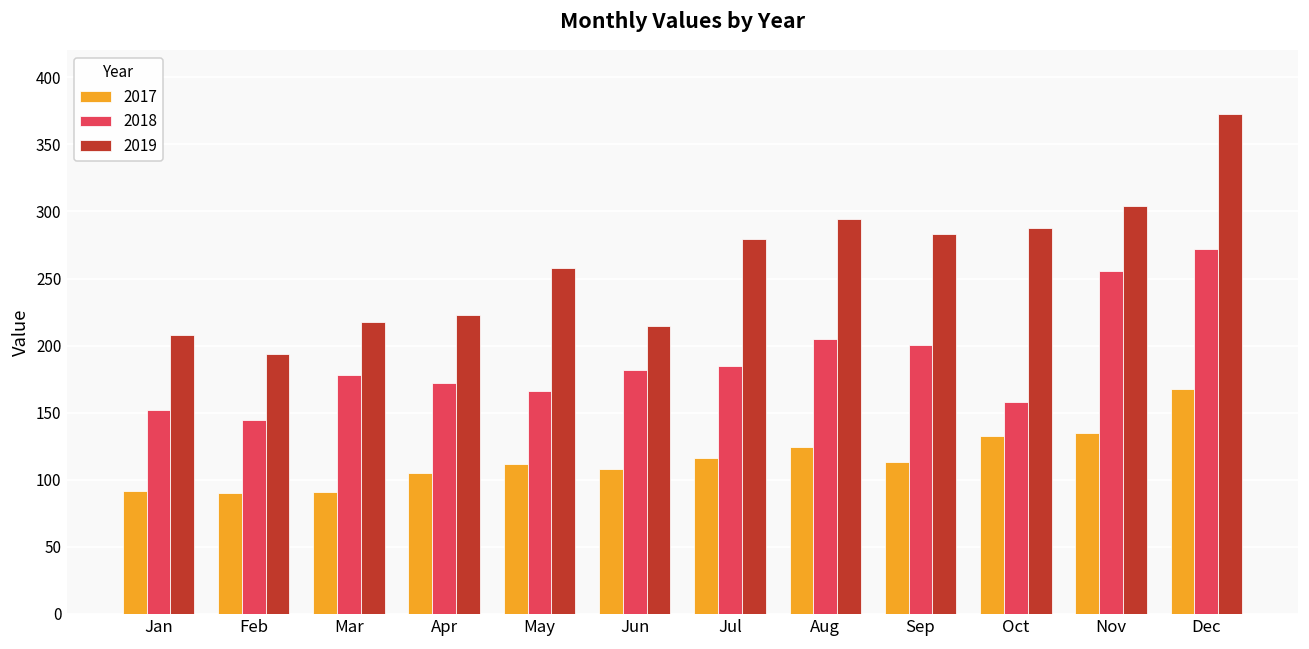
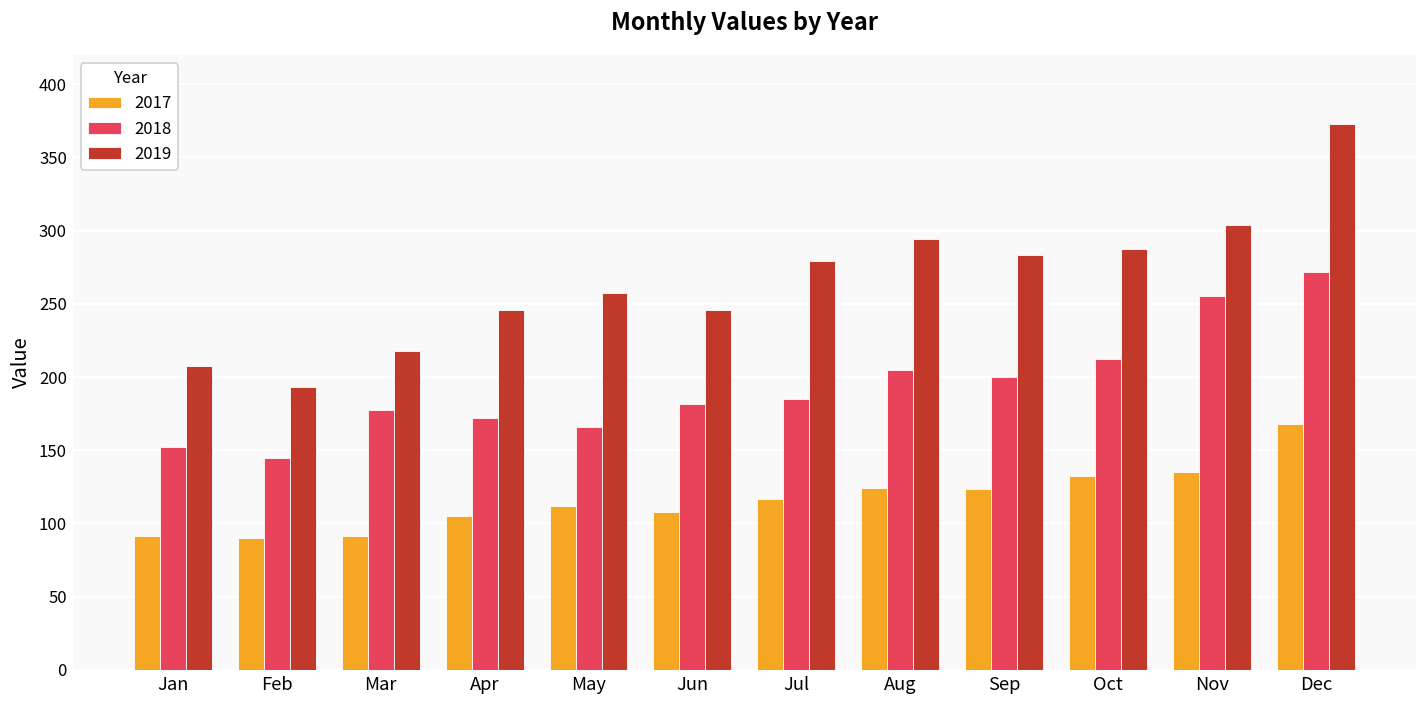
2019, Apr: 223 -> 246
2019, Jun: 215 -> 246
2017, Sep: 113 -> 124
2018, Oct: 158 -> 212
